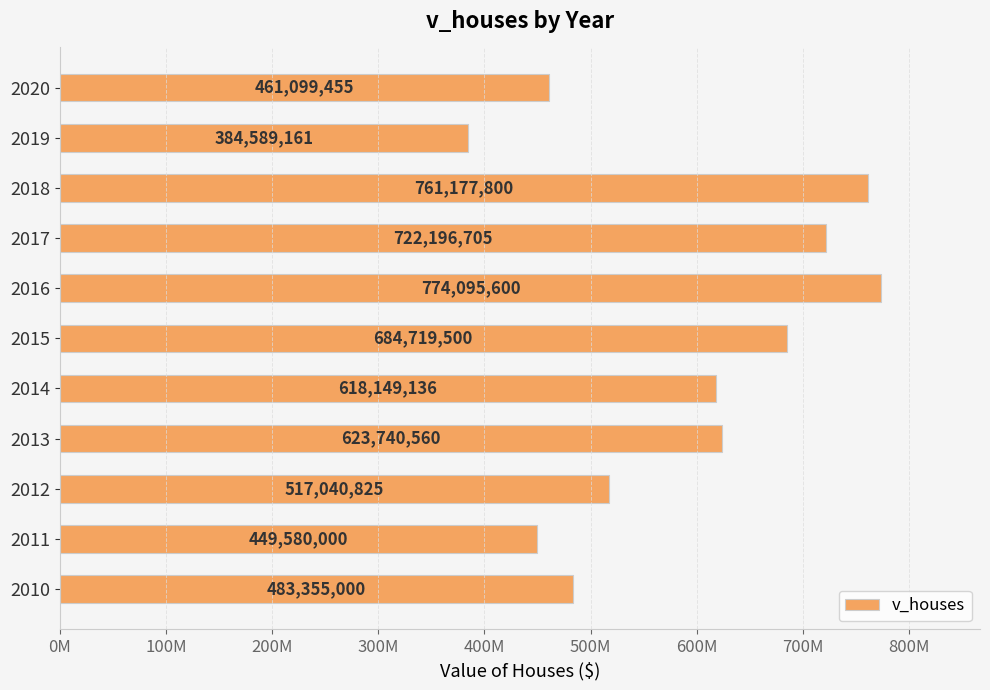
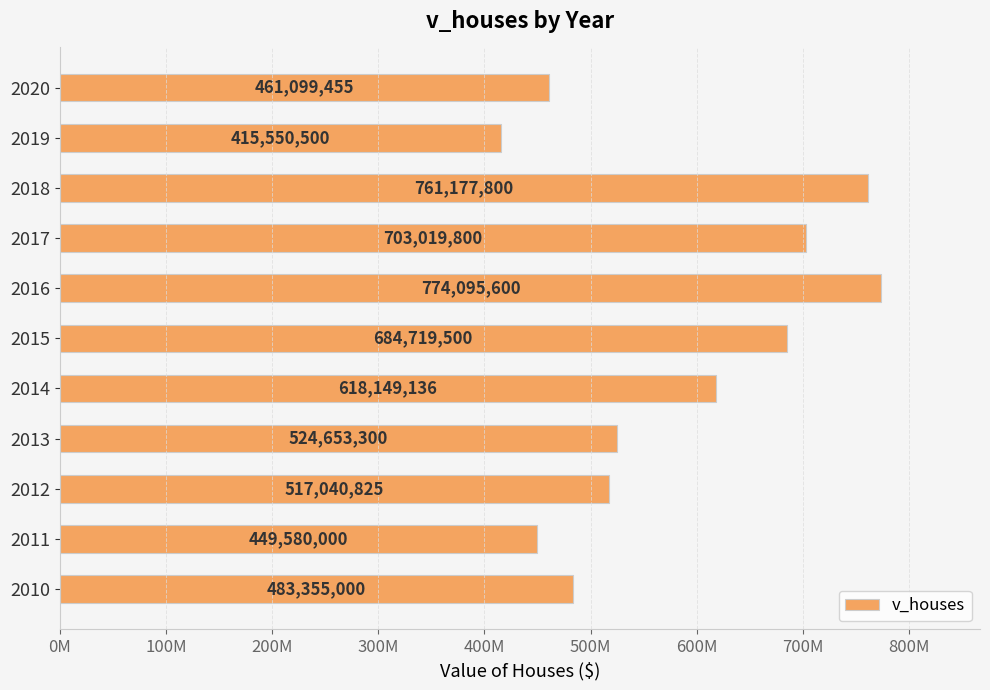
2019: 384,589,161 -> 415,550,500
2017: 722,196,705 -> 703,019,800
2013: 623,740,560 -> 524,653,300
